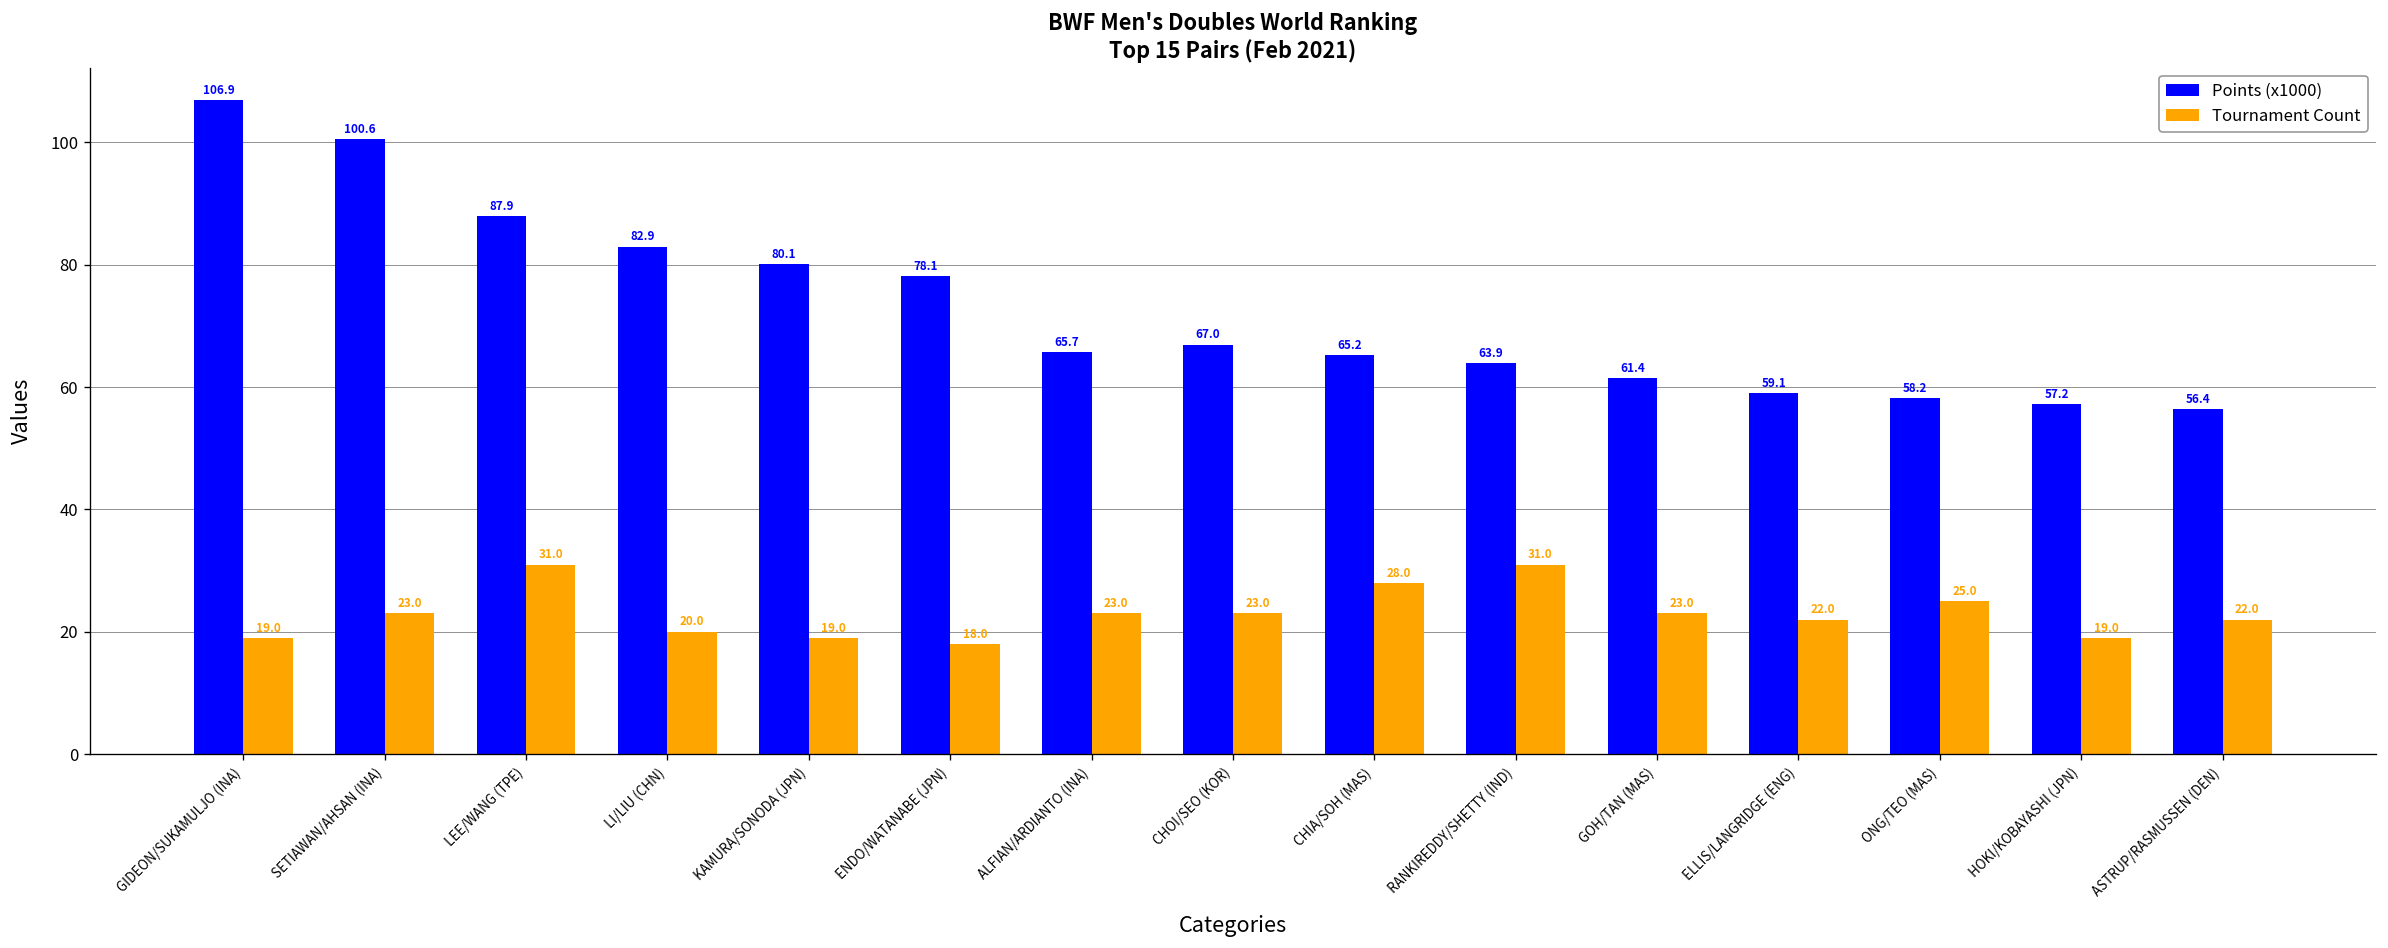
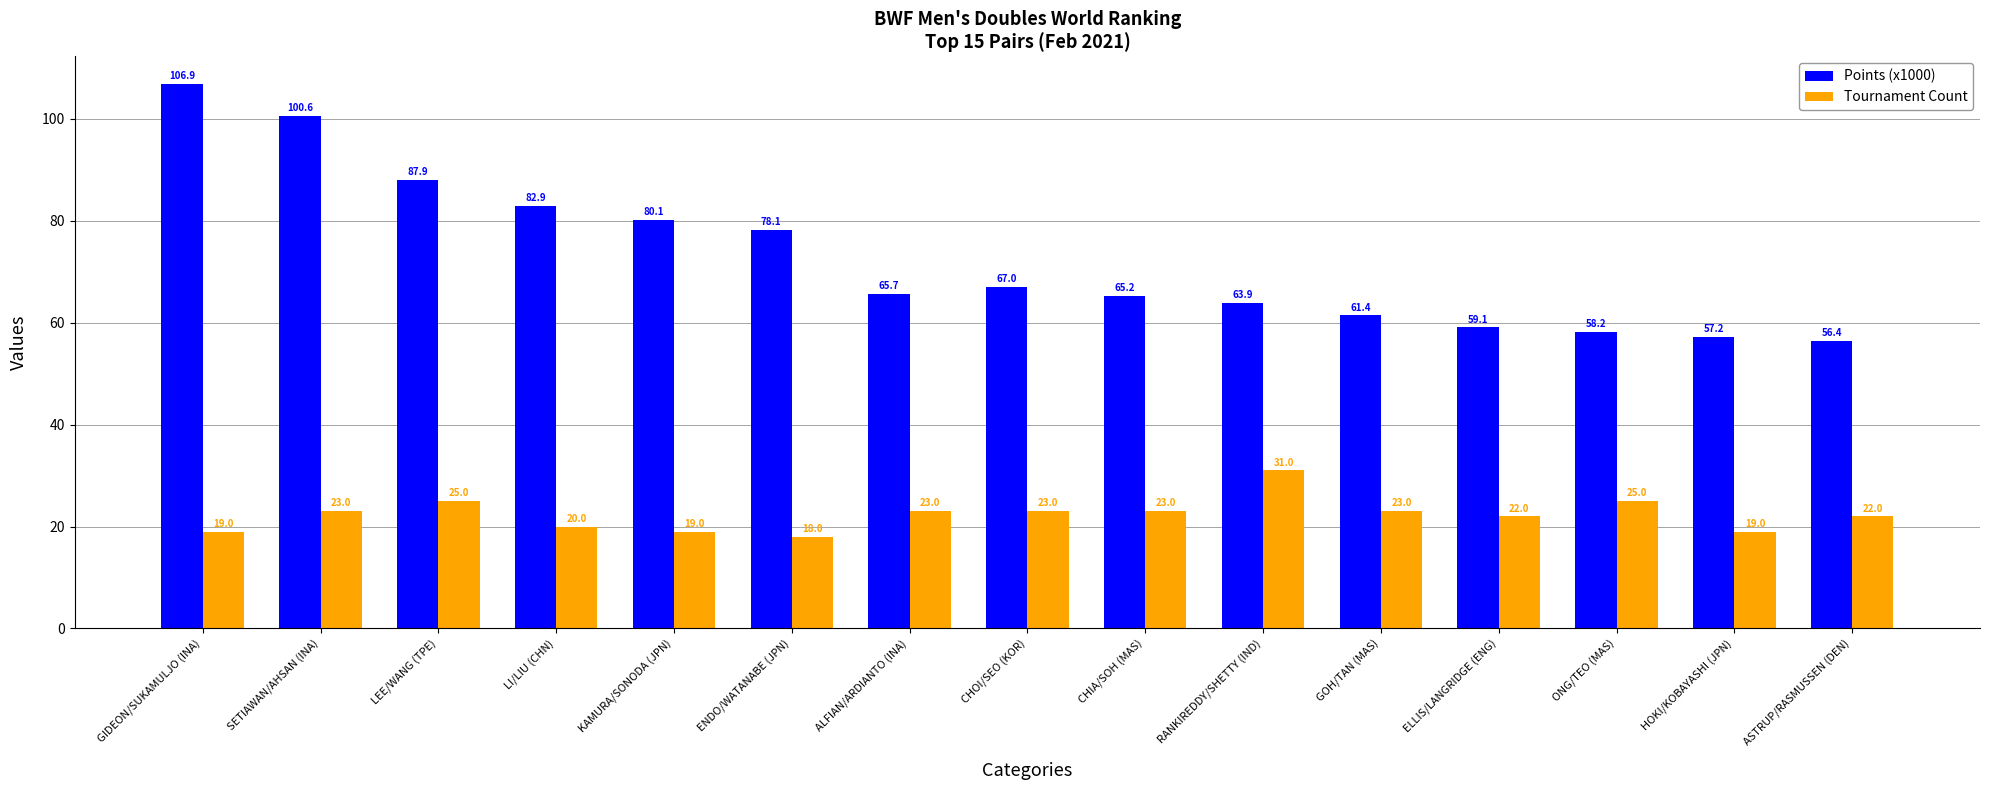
Tournament Count, LEE/WANG (TPE): 31.0 -> 25.0
Tournament Count, CHIA/SOH (MAS): 28.0 -> 23.0
